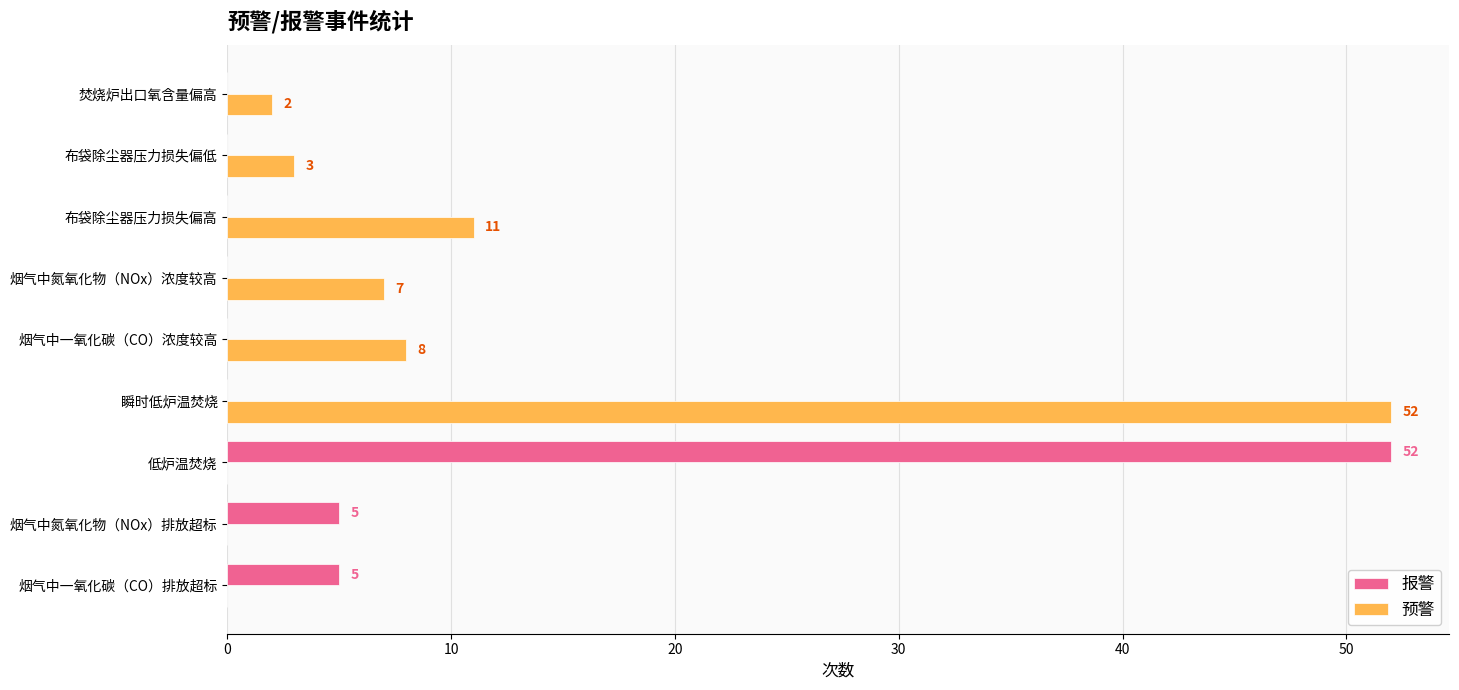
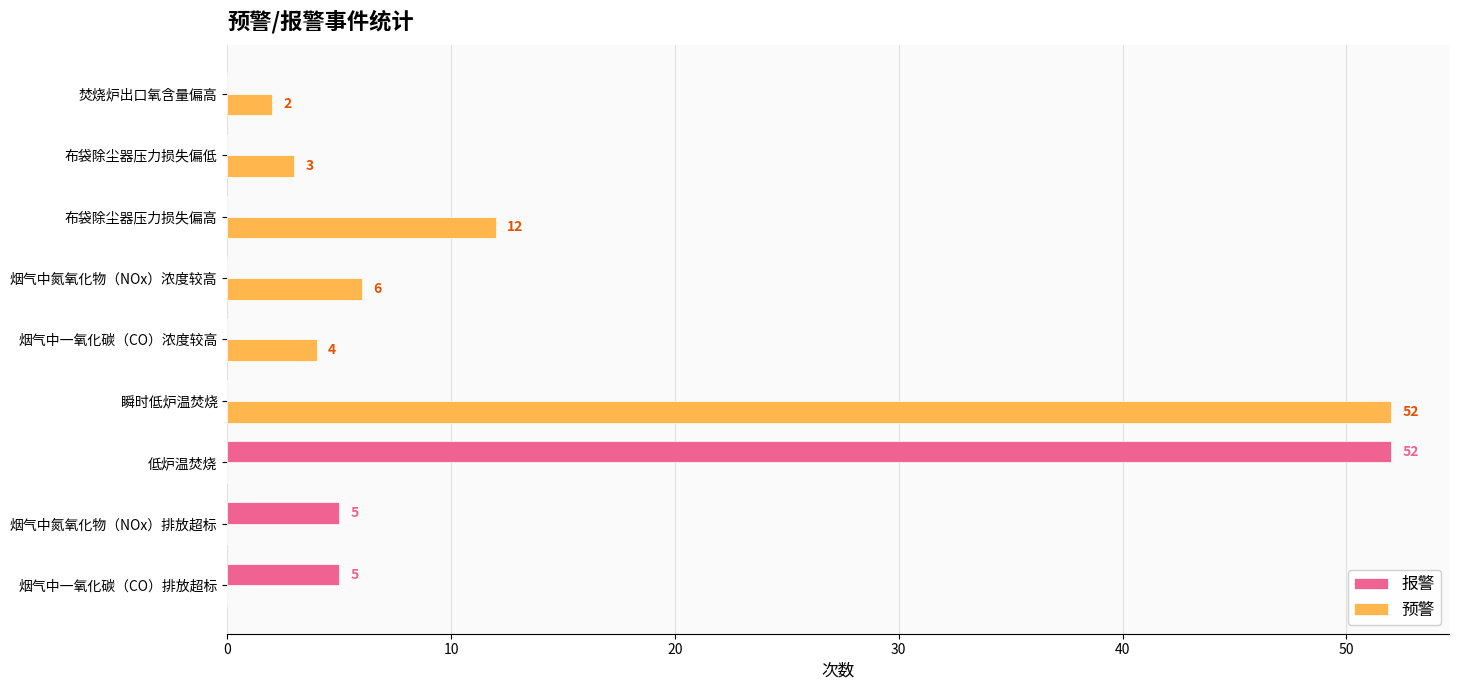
预警, 布袋除尘器压力损失偏高: 11 -> 12
预警, 烟气中氮氧化物（NOx）浓度较高: 7 -> 6
预警, 烟气中一氧化碳（CO）浓度较高: 8 -> 4
